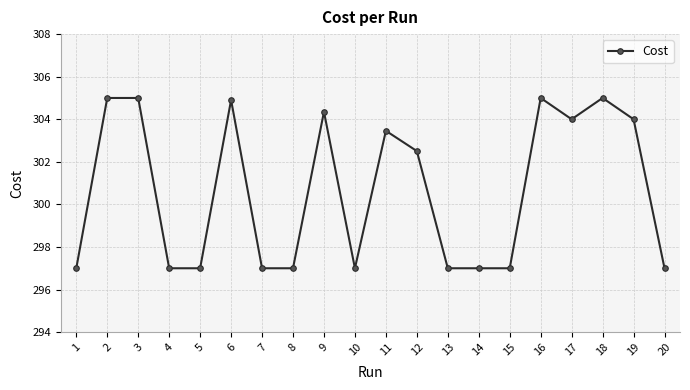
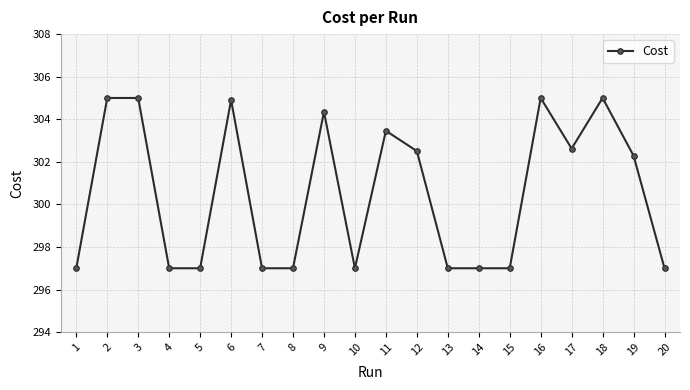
17: 304.0 -> 302.6
19: 304.0 -> 302.3
